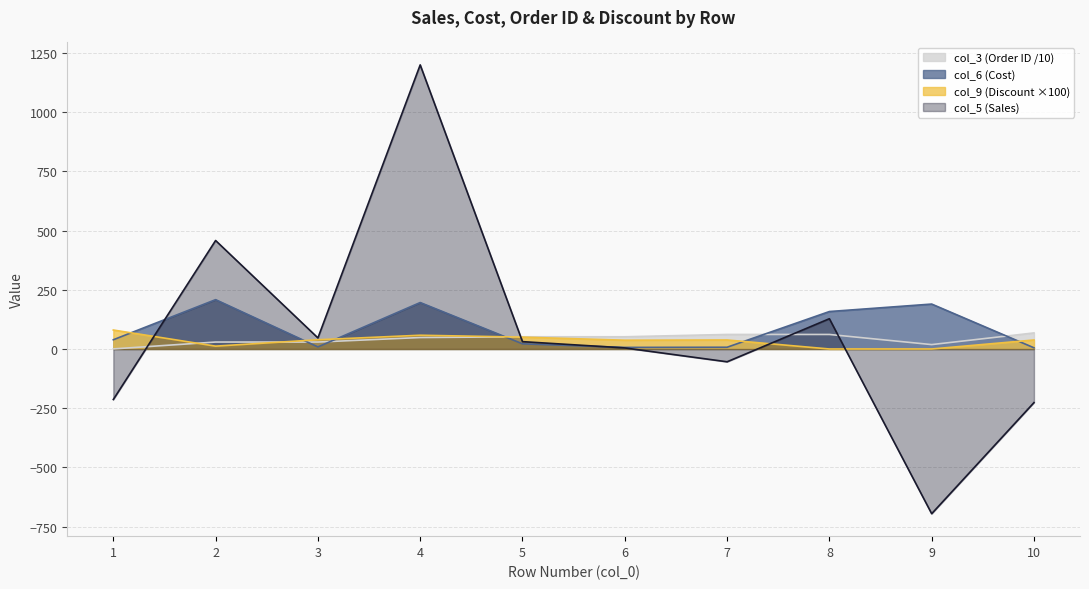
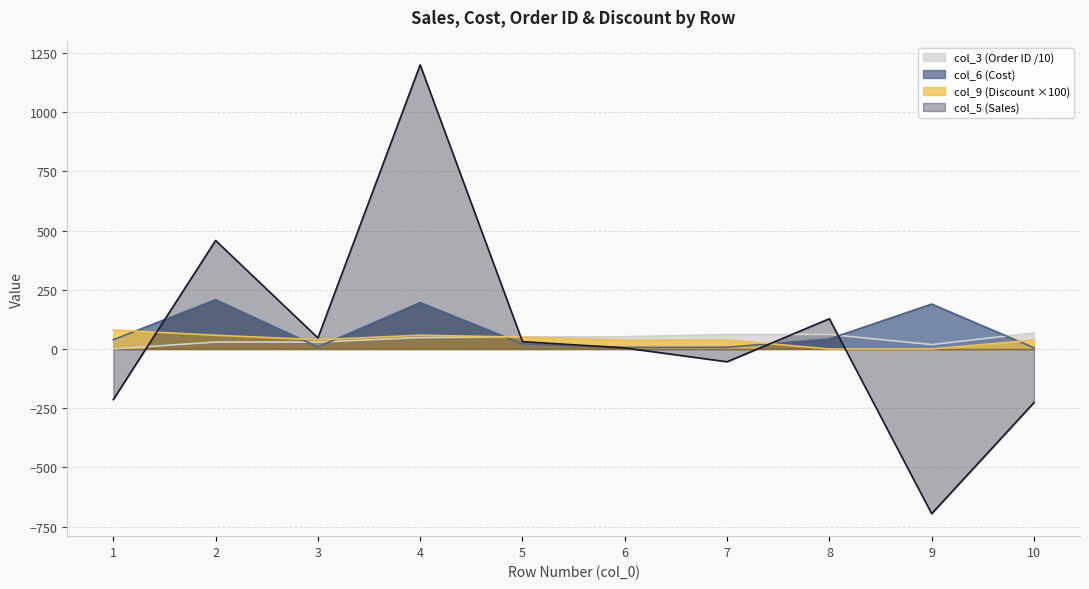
col_9 (Discount ×100), 2: 10 -> 60
col_6 (Cost), 8: 160 -> 40
